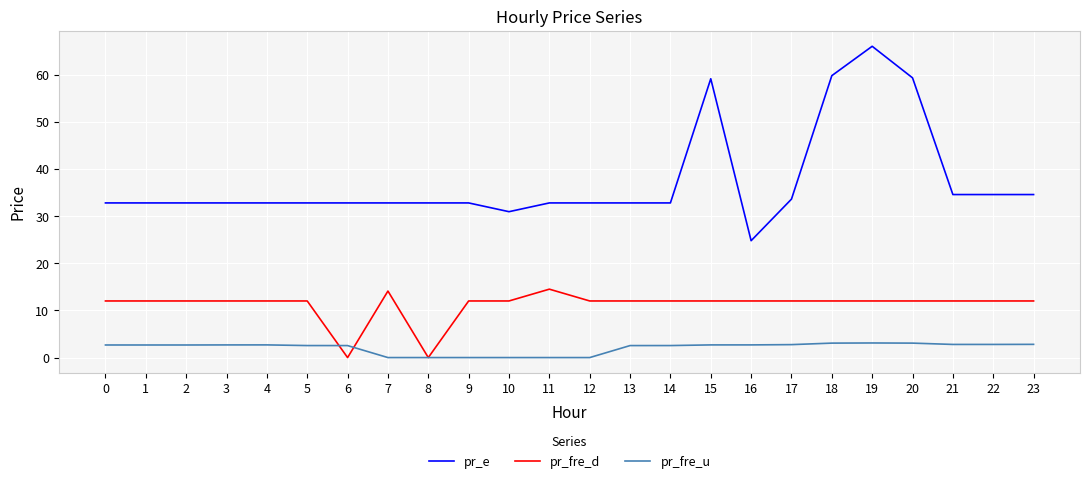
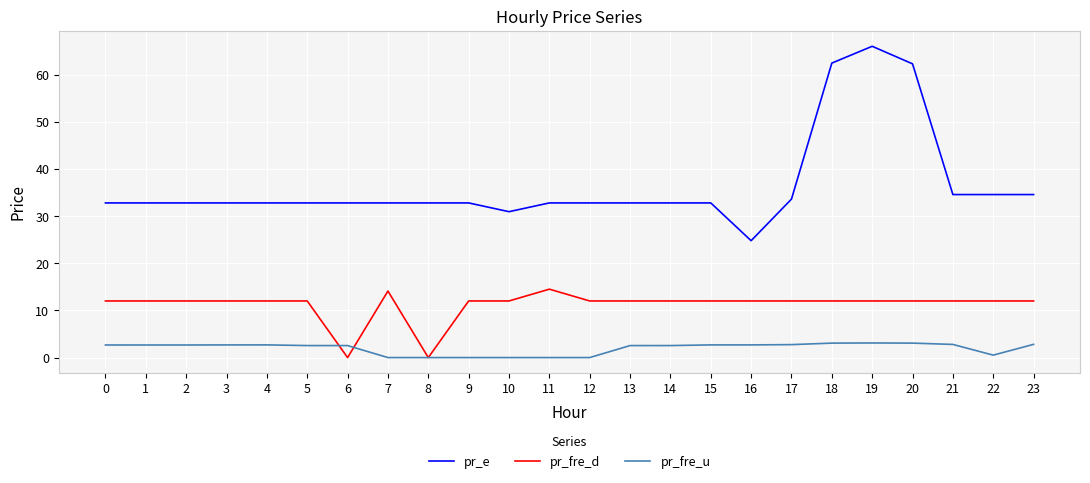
pr_e, 15: 59 -> 33
pr_e, 18: 60 -> 62
pr_e, 20: 59 -> 62
pr_fre_u, 22: 3 -> 1
